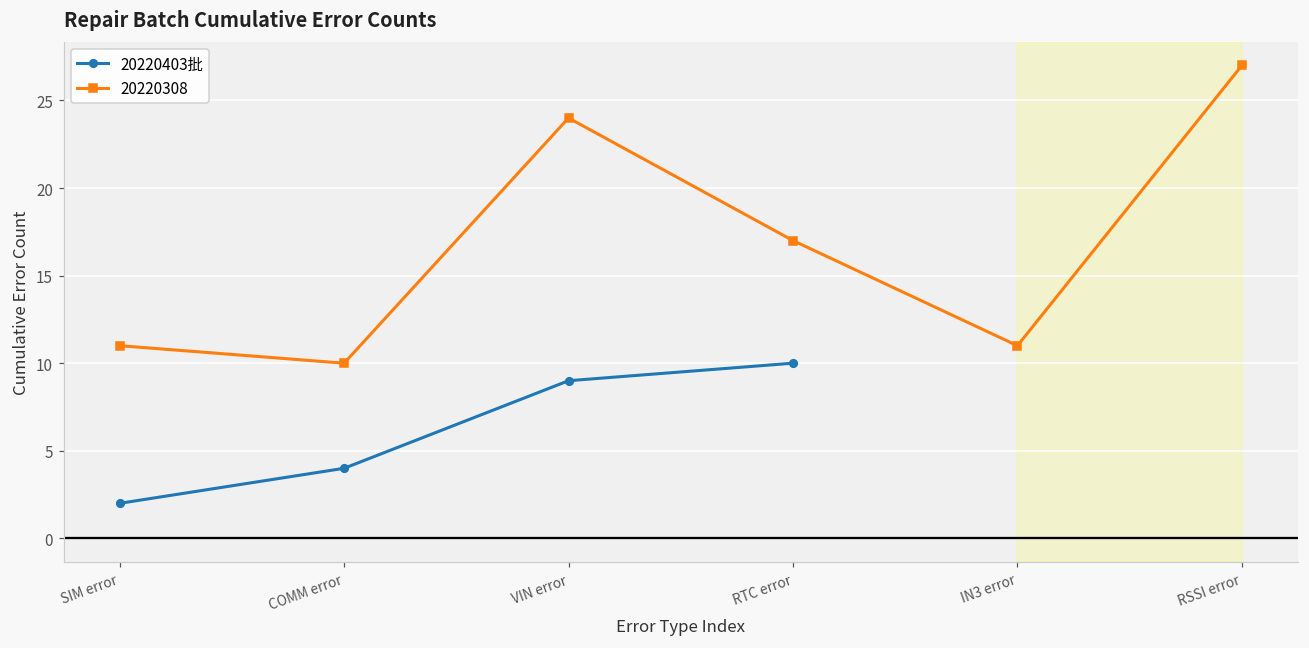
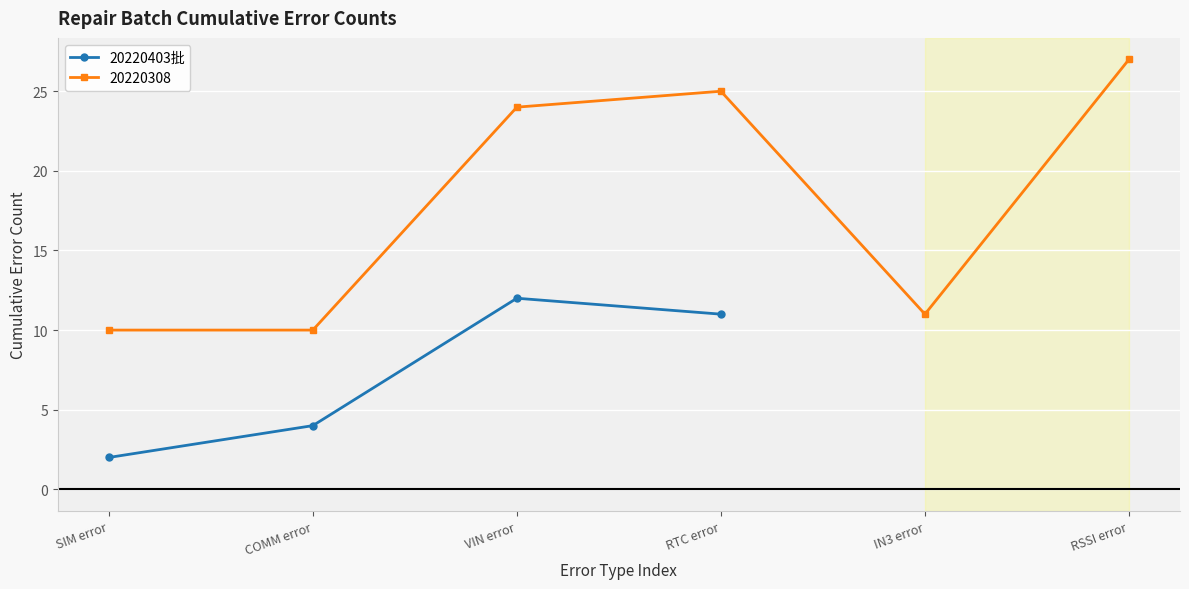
20220308, SIM error: 11 -> 10
20220403批, VIN error: 9 -> 12
20220403批, RTC error: 10 -> 11
20220308, RTC error: 17 -> 25
